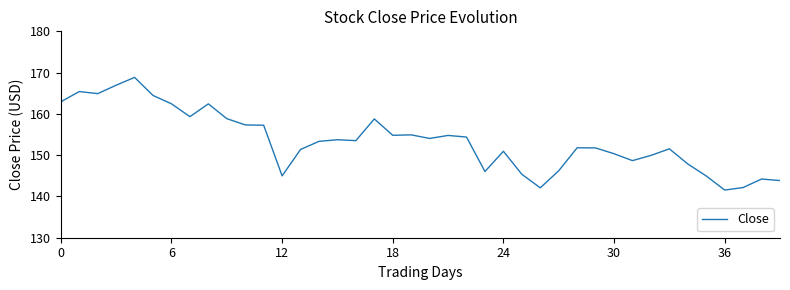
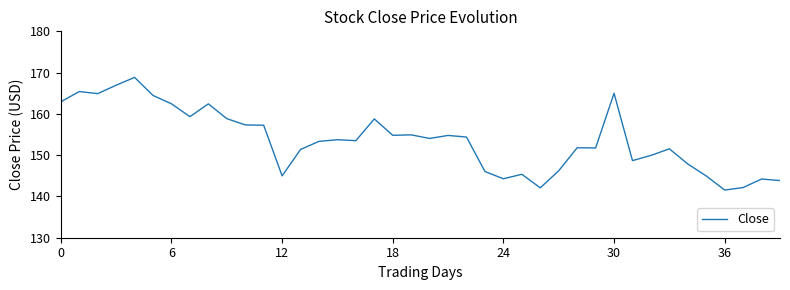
24: 151 -> 144
30: 150 -> 165
